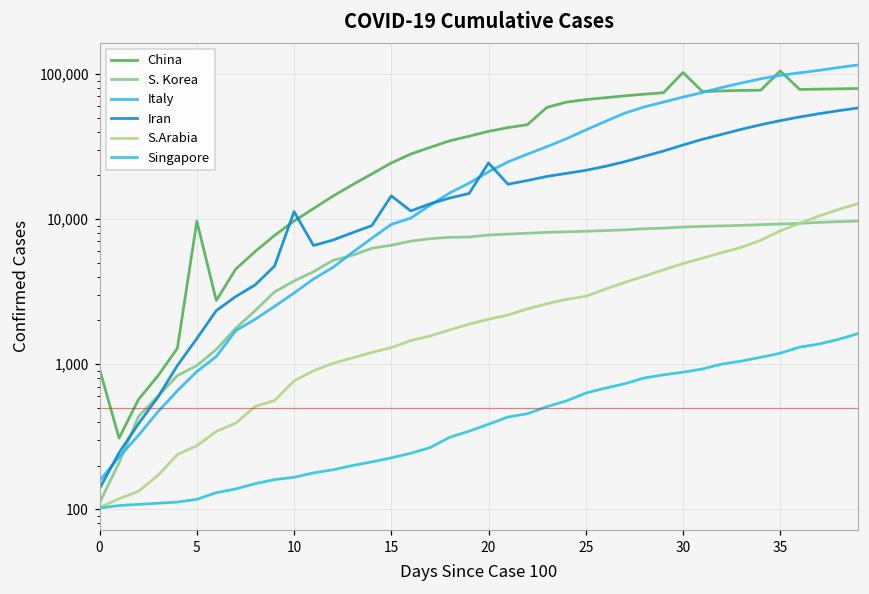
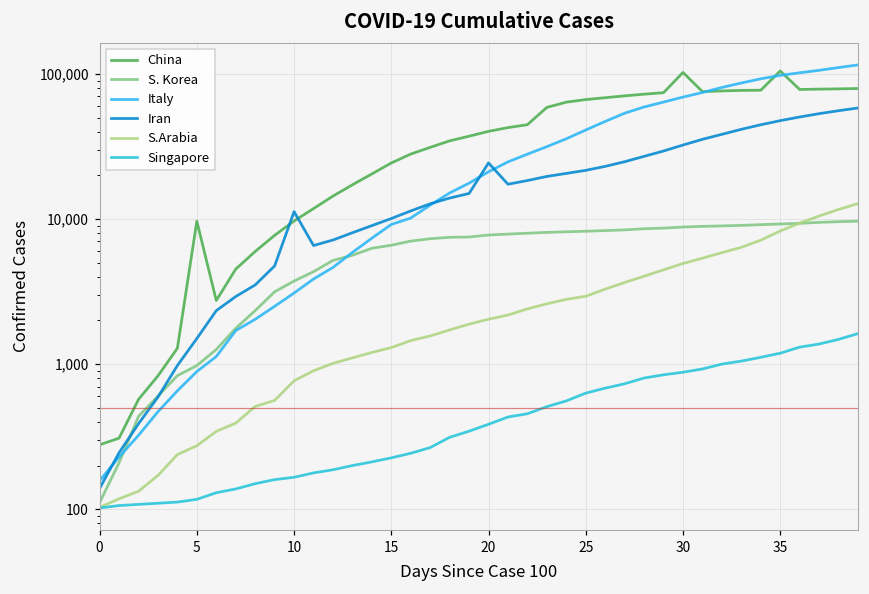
China, 0: 900 -> 280
Iran, 15: 14,000 -> 10,000
